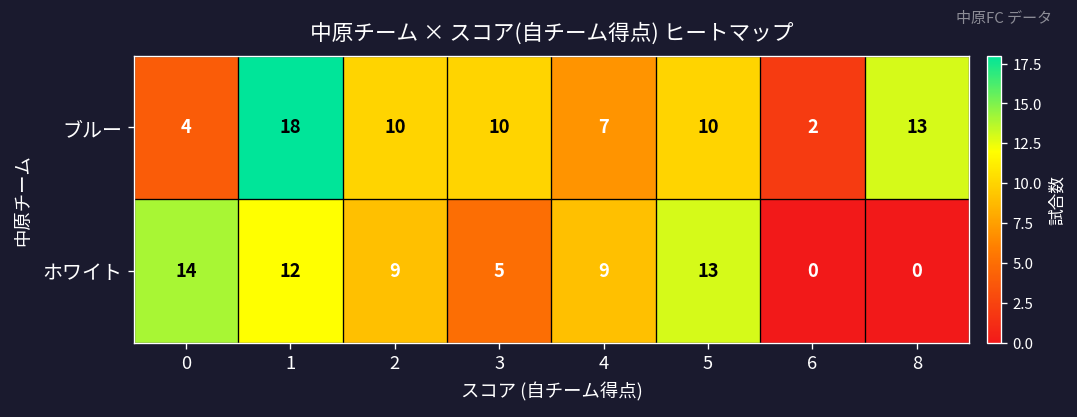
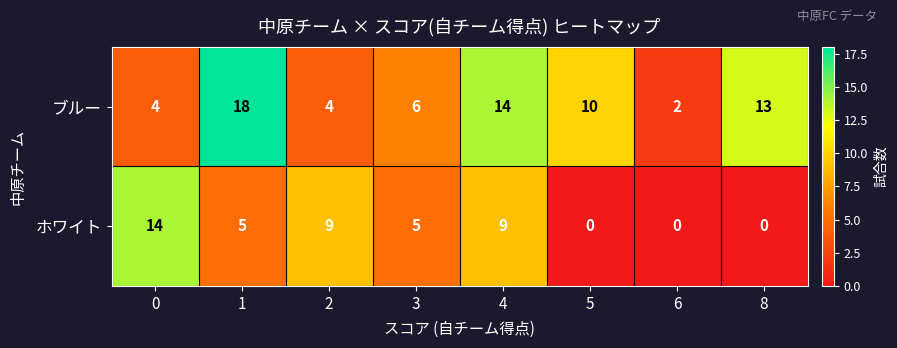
ブルー, 2: 10 -> 4
ブルー, 3: 10 -> 6
ブルー, 4: 7 -> 14
ホワイト, 1: 12 -> 5
ホワイト, 5: 13 -> 0
